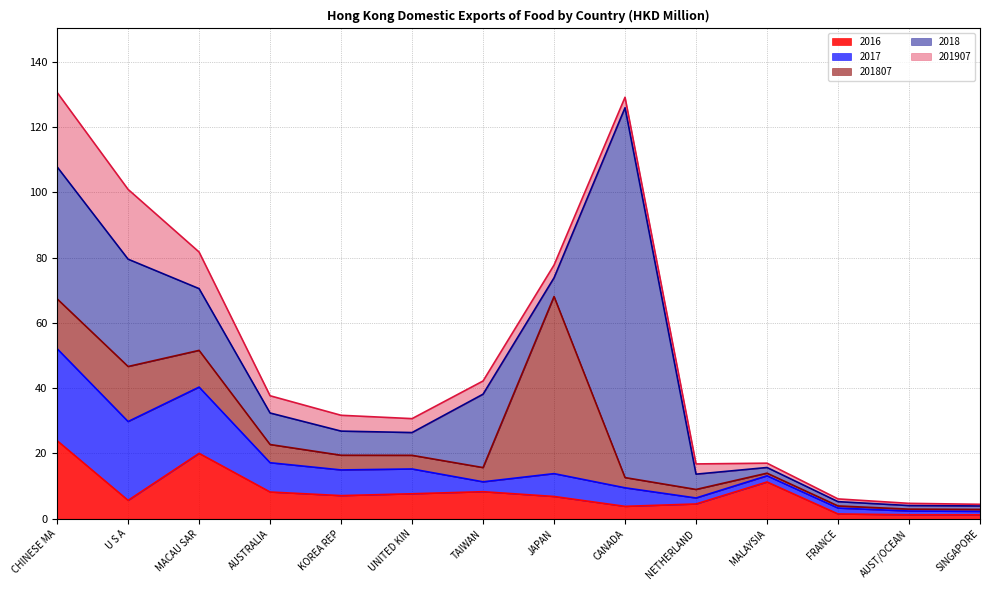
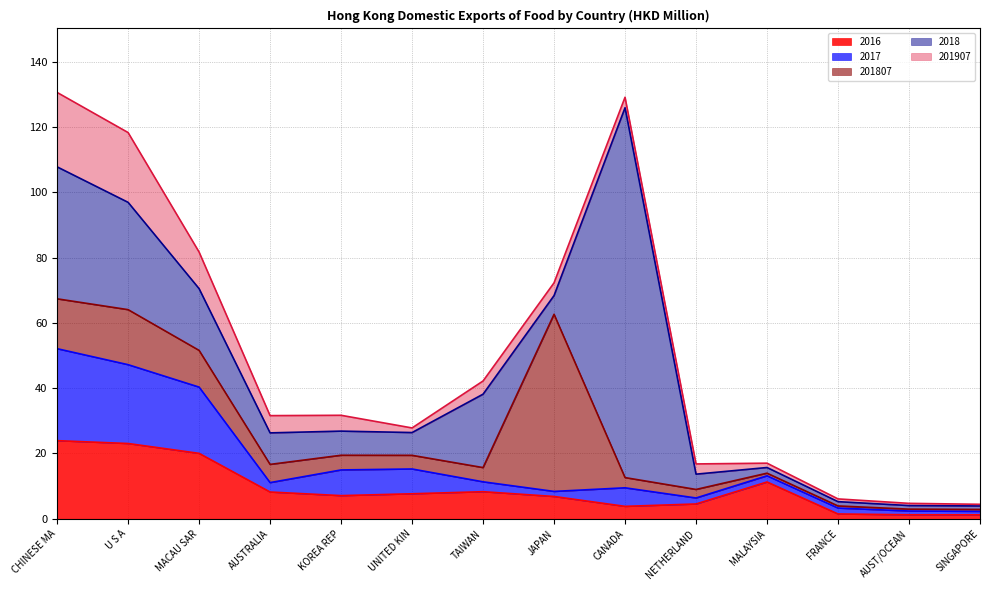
2016, U S A: 6 -> 23
2017, AUSTRALIA: 9 -> 3
201907, UNITED KIN: 4 -> 1
2017, JAPAN: 7 -> 2
